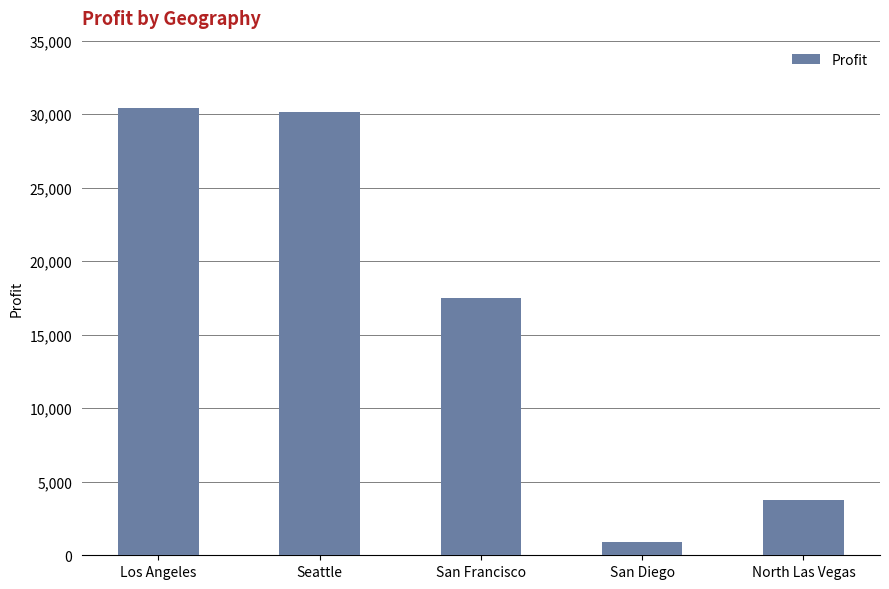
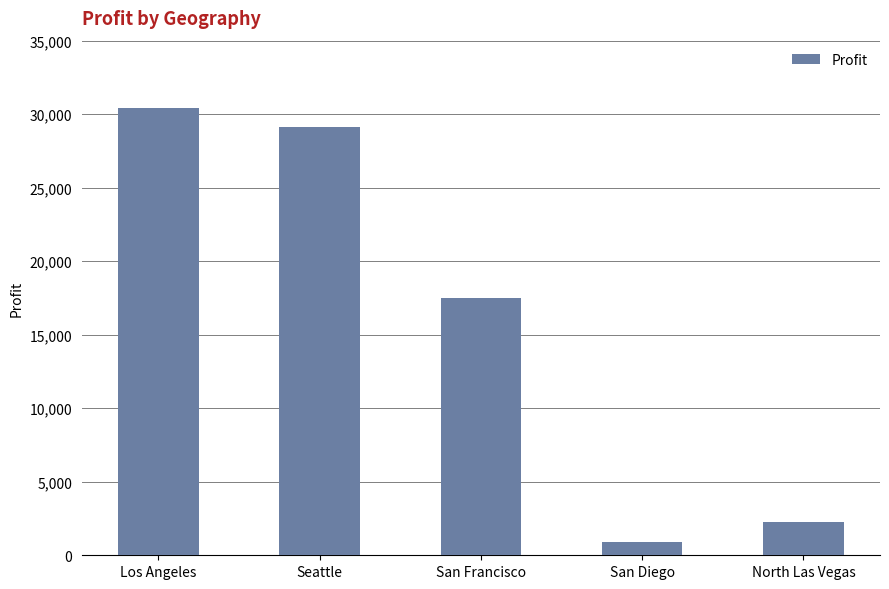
Seattle: 30,200 -> 29,200
North Las Vegas: 3,700 -> 2,200
